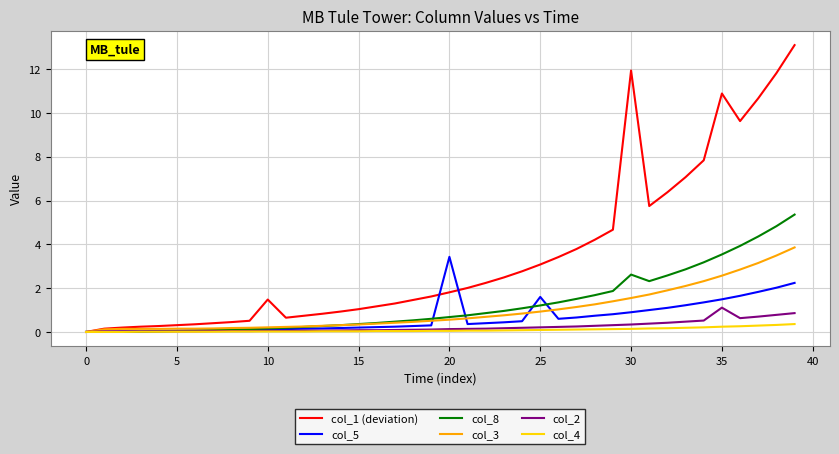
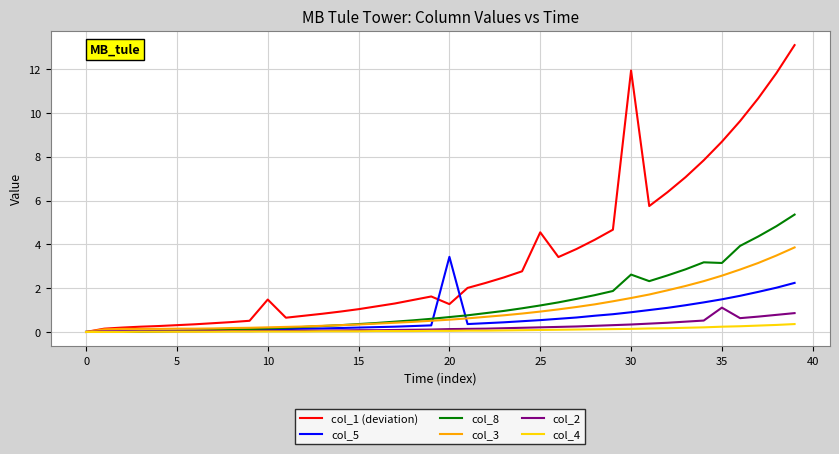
col_1 (deviation), 20: 1.8 -> 1.3
col_1 (deviation), 25: 3.1 -> 4.6
col_5, 25: 1.6 -> 0.5
col_1 (deviation), 35: 10.9 -> 8.7
col_8, 35: 3.5 -> 3.2
